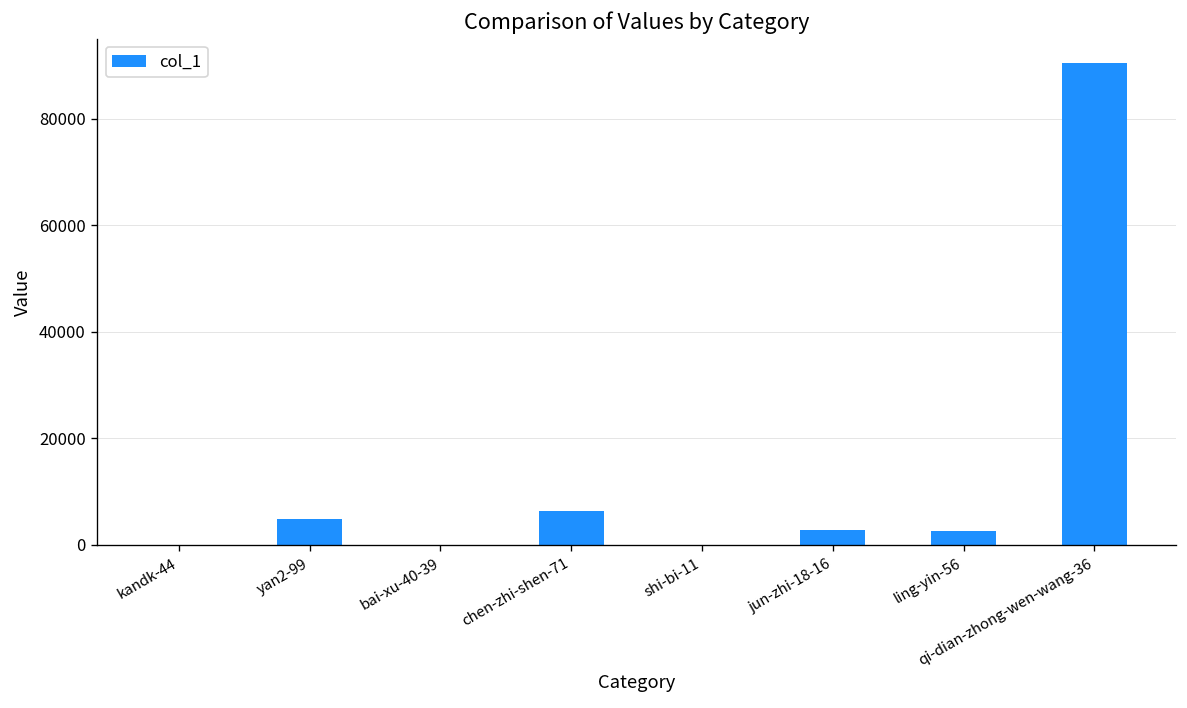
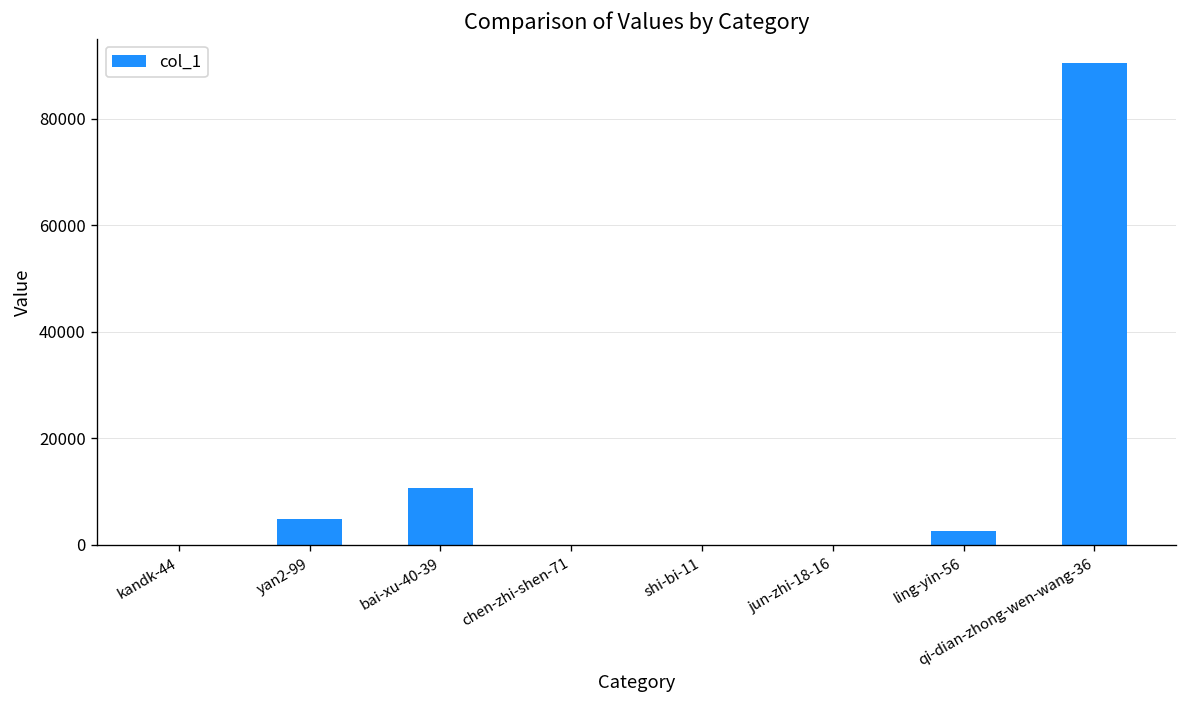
bai-xu-40-39: 0 -> 11000
chen-zhi-shen-71: 6000 -> 0
jun-zhi-18-16: 3000 -> 0
